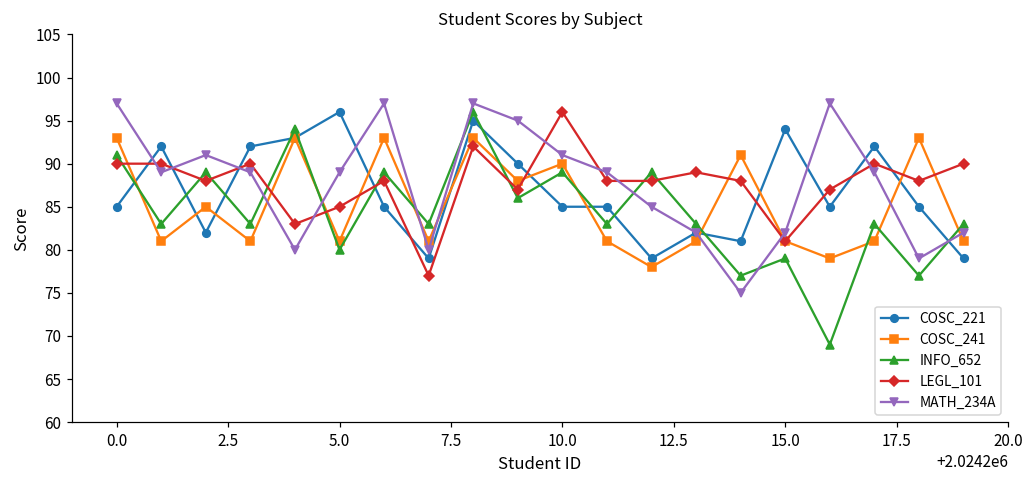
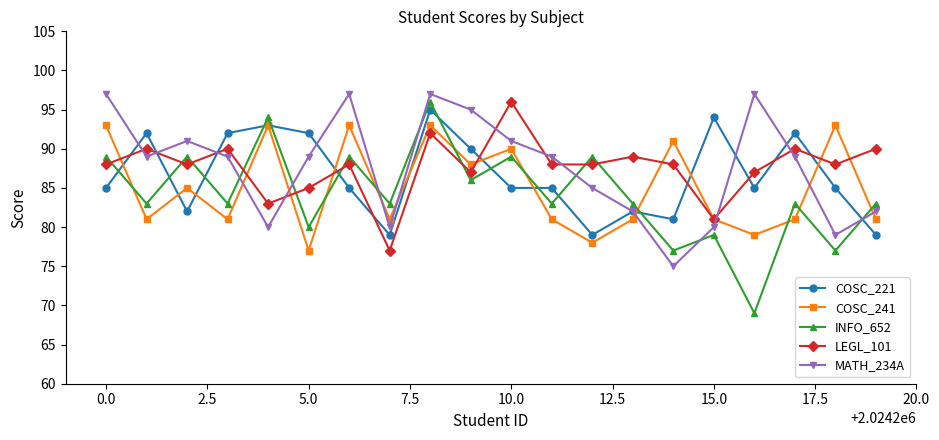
INFO_652, 0.0: 91 -> 89
LEGL_101, 0.0: 90 -> 88
COSC_221, 5.0: 96 -> 92
COSC_241, 5.0: 81 -> 77
MATH_234A, 15.0: 82 -> 80
